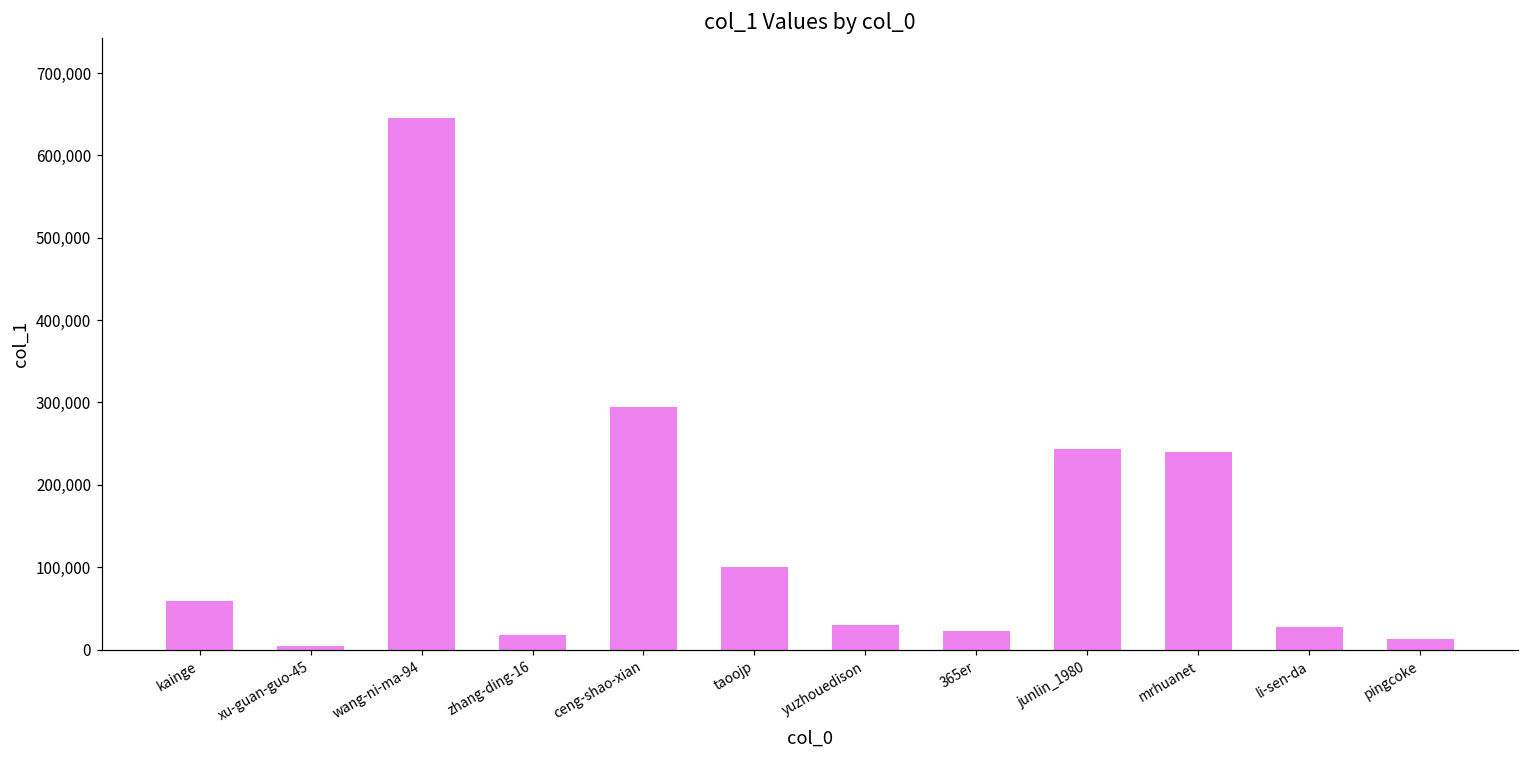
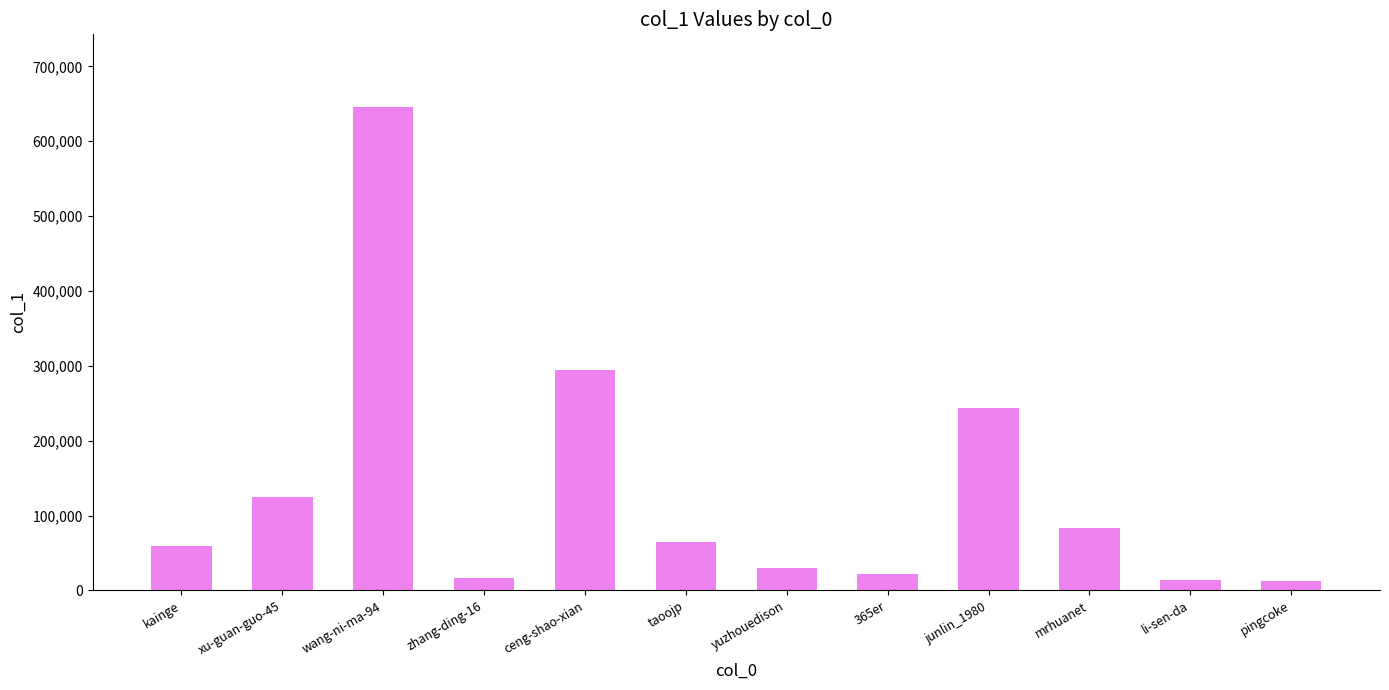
xu-guan-guo-45: 0 -> 130,000
taoojp: 100,000 -> 70,000
mrhuanet: 240,000 -> 80,000
li-sen-da: 30,000 -> 10,000
